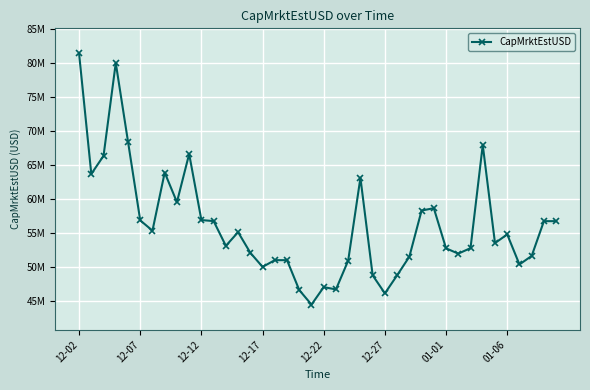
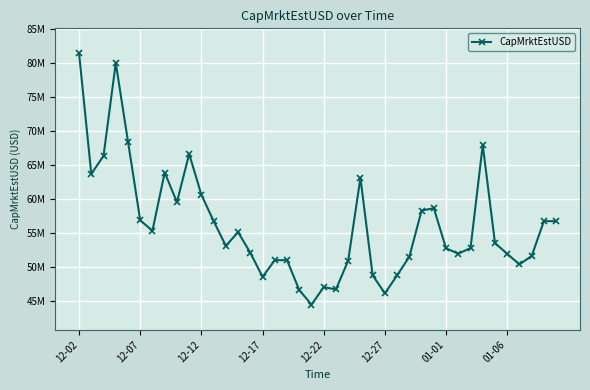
12-12: 57000000 -> 61000000
12-17: 50000000 -> 49000000
01-06: 55000000 -> 52000000
